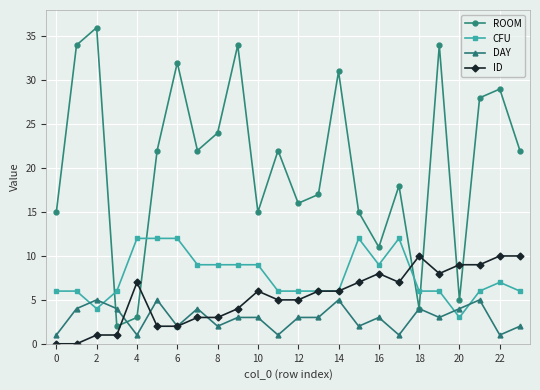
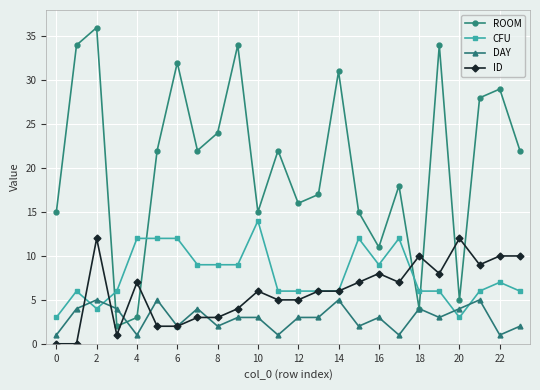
CFU, 0: 6 -> 3
ID, 2: 1 -> 12
CFU, 10: 9 -> 14
ID, 20: 9 -> 12
